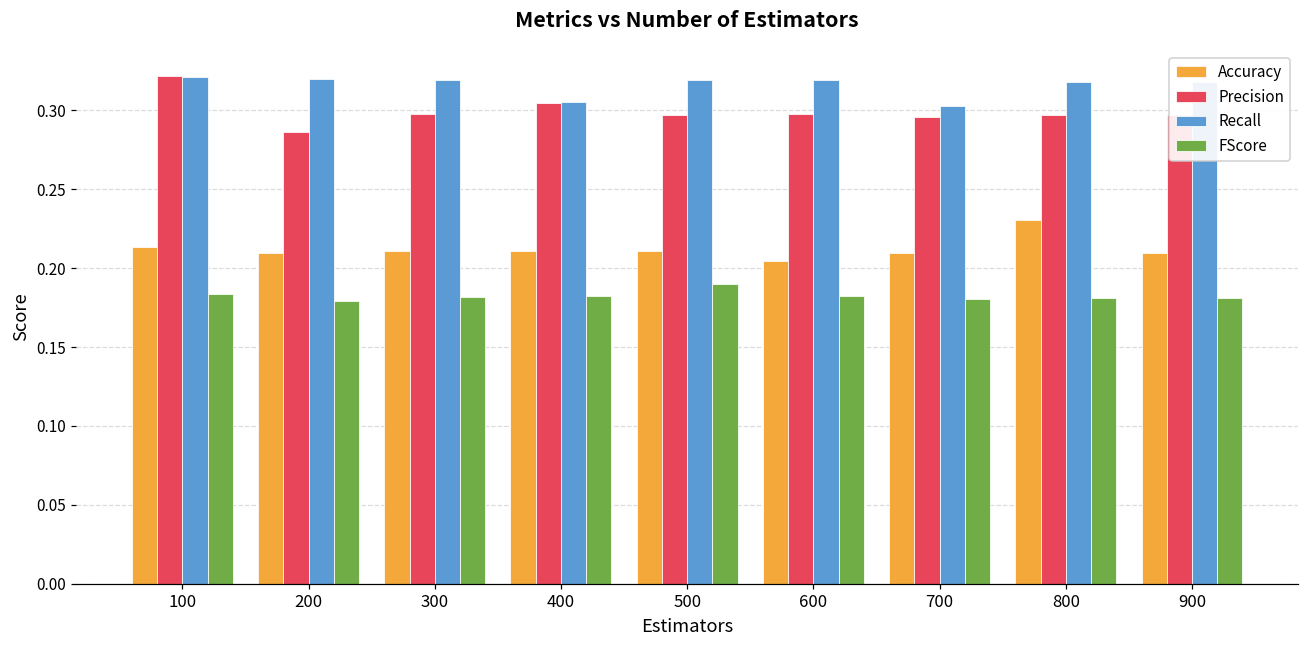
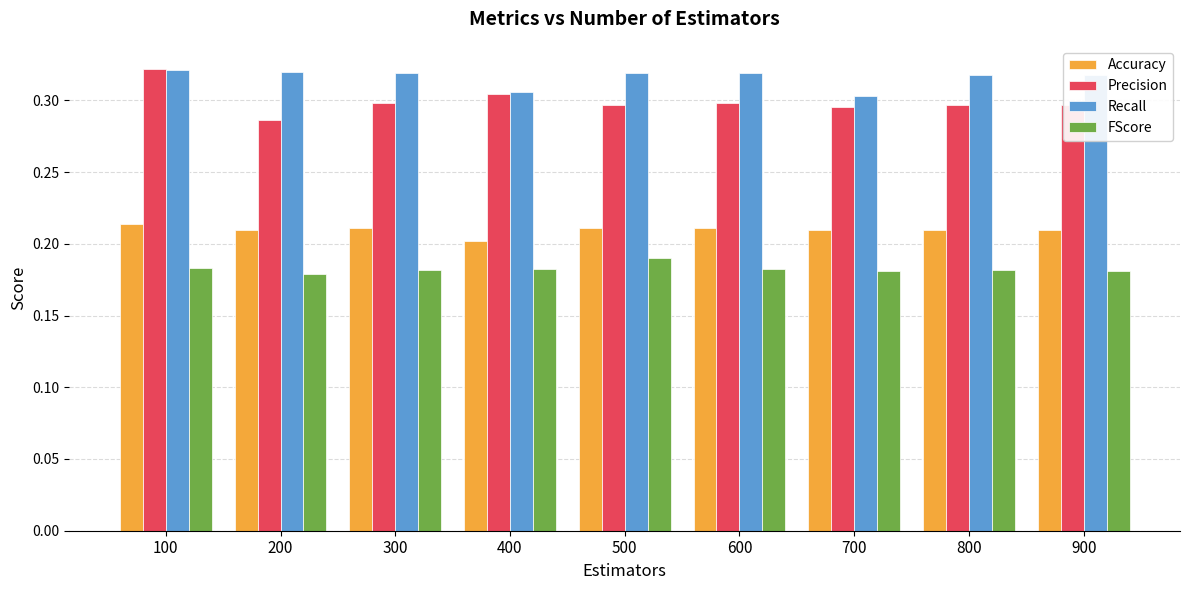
Accuracy, 400: 0.211 -> 0.202
Accuracy, 600: 0.205 -> 0.211
Accuracy, 800: 0.230 -> 0.210
